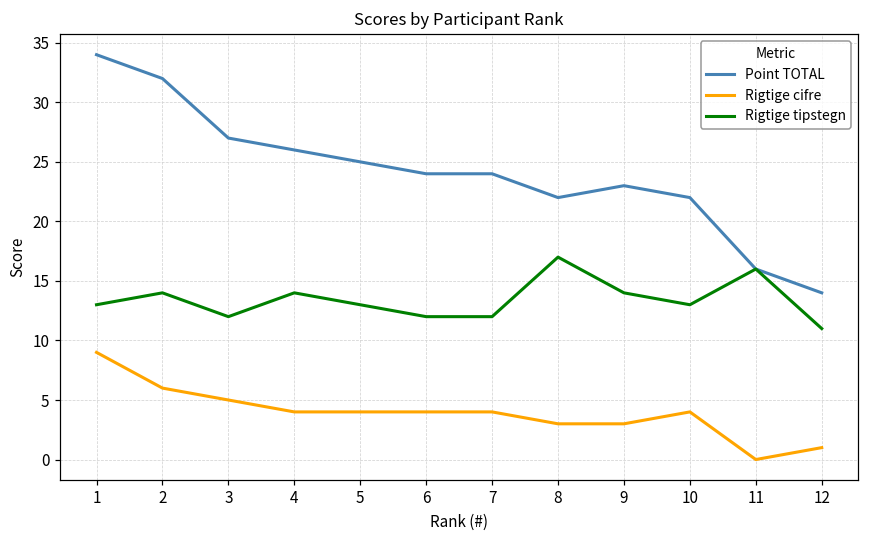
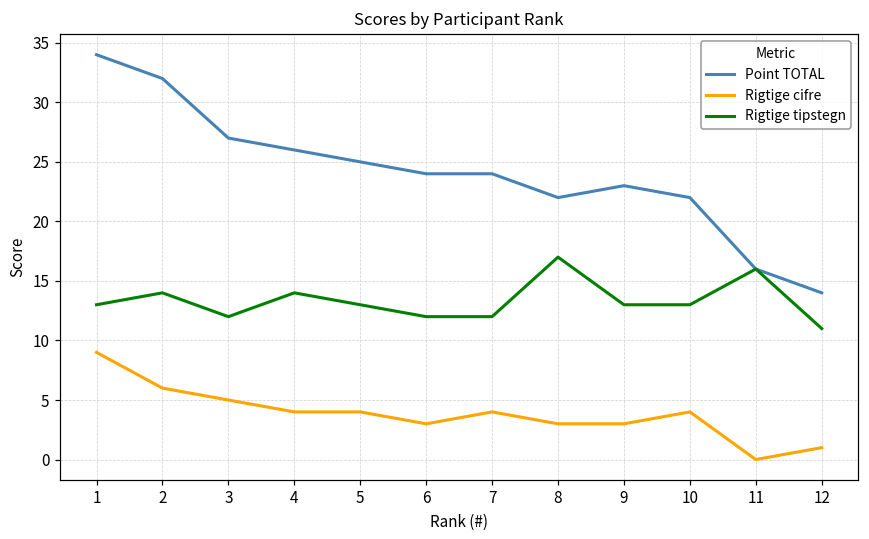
Rigtige cifre, 6: 4 -> 3
Rigtige tipstegn, 9: 14 -> 13
